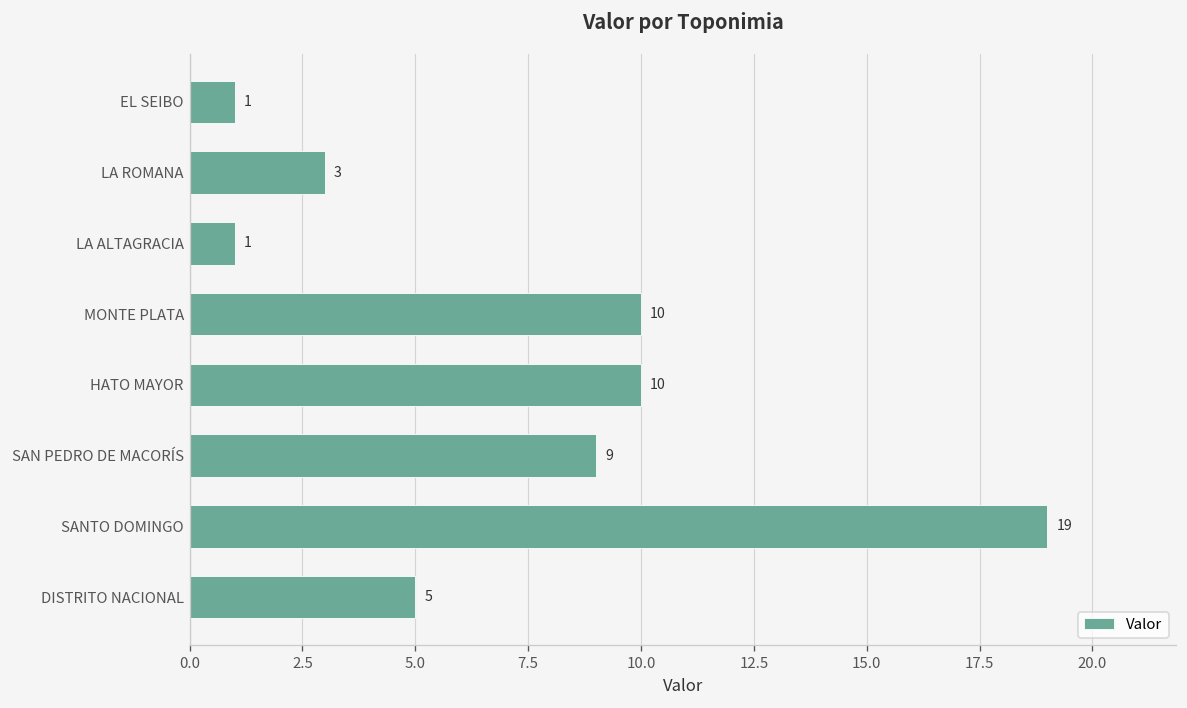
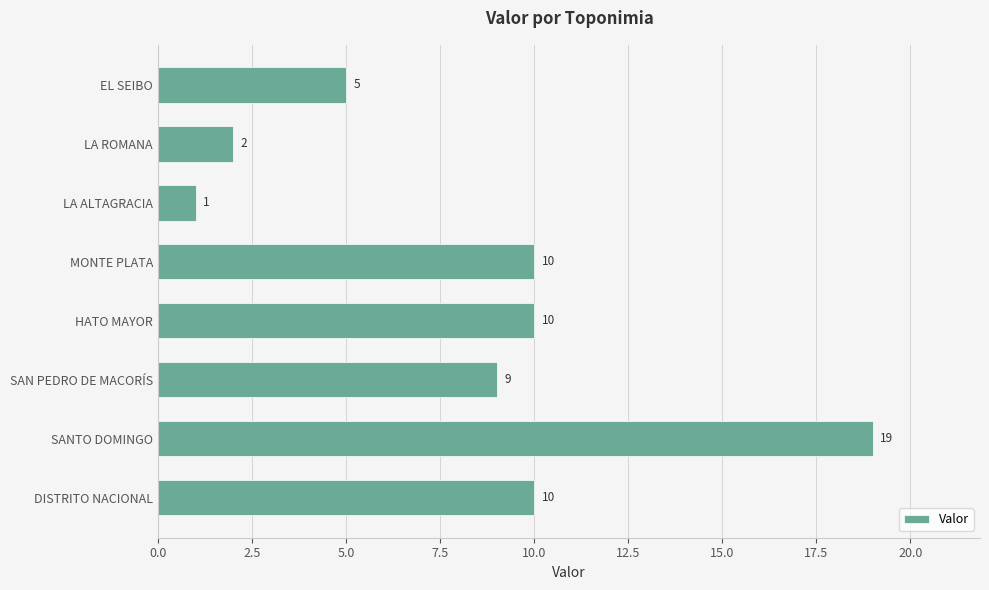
EL SEIBO: 1 -> 5
LA ROMANA: 3 -> 2
DISTRITO NACIONAL: 5 -> 10
